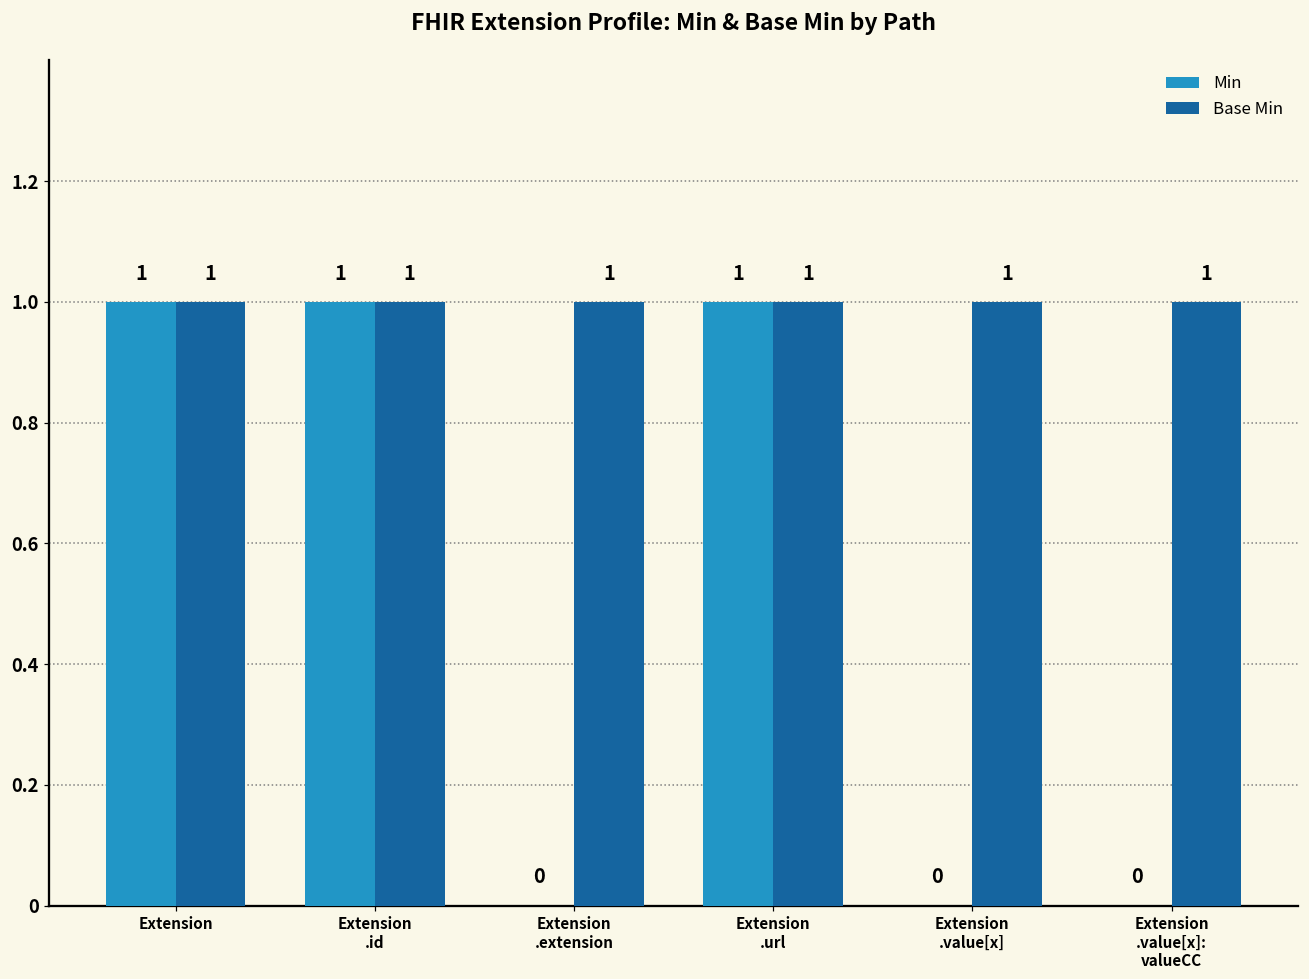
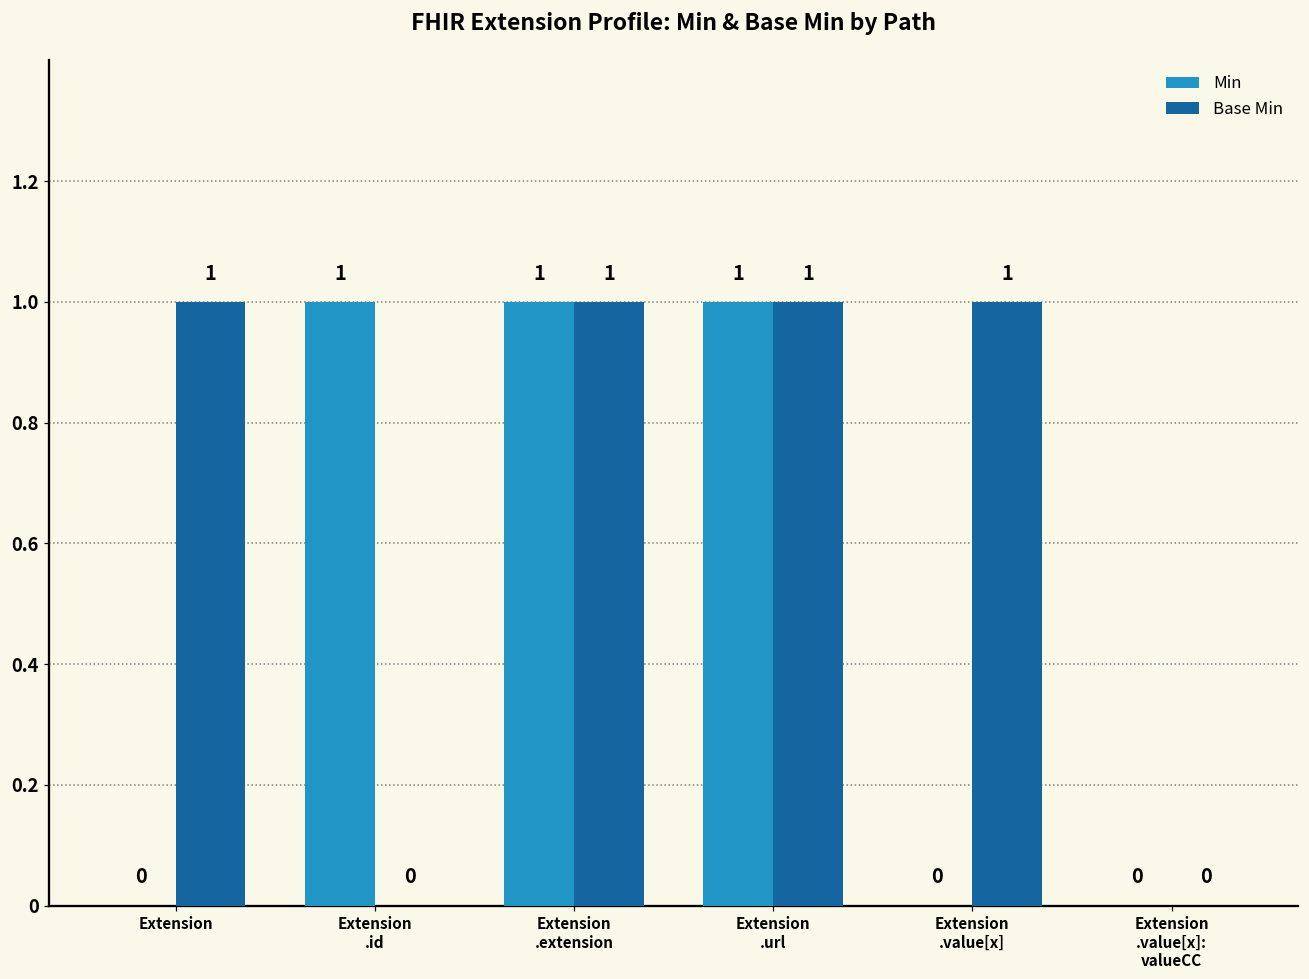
Min, Extension: 1 -> 0
Base Min, Extension .id: 1 -> 0
Min, Extension .extension: 0 -> 1
Base Min, Extension .value[x]: valueCC: 1 -> 0
